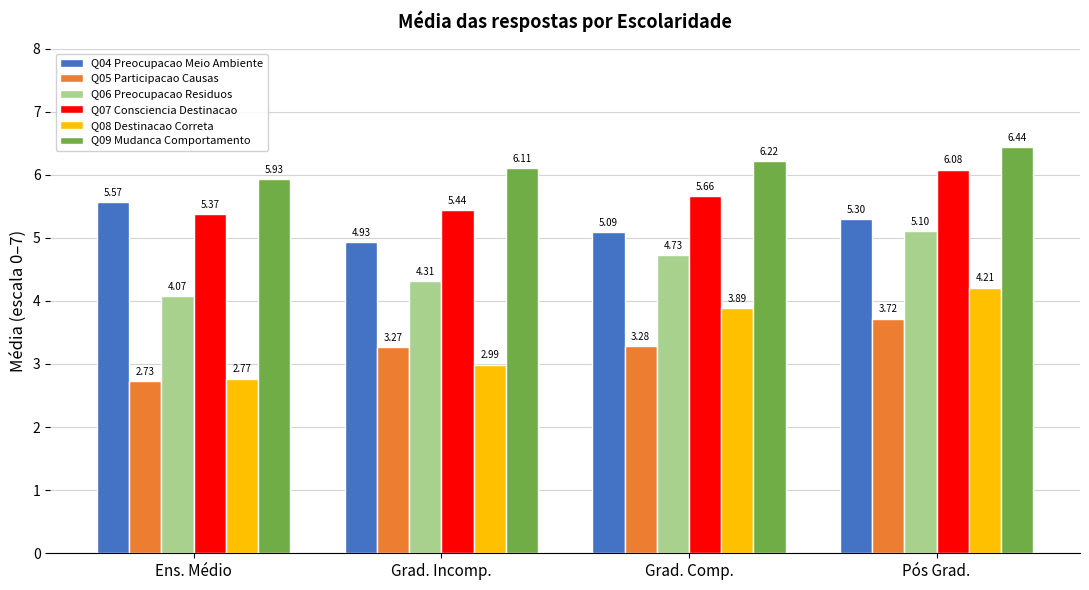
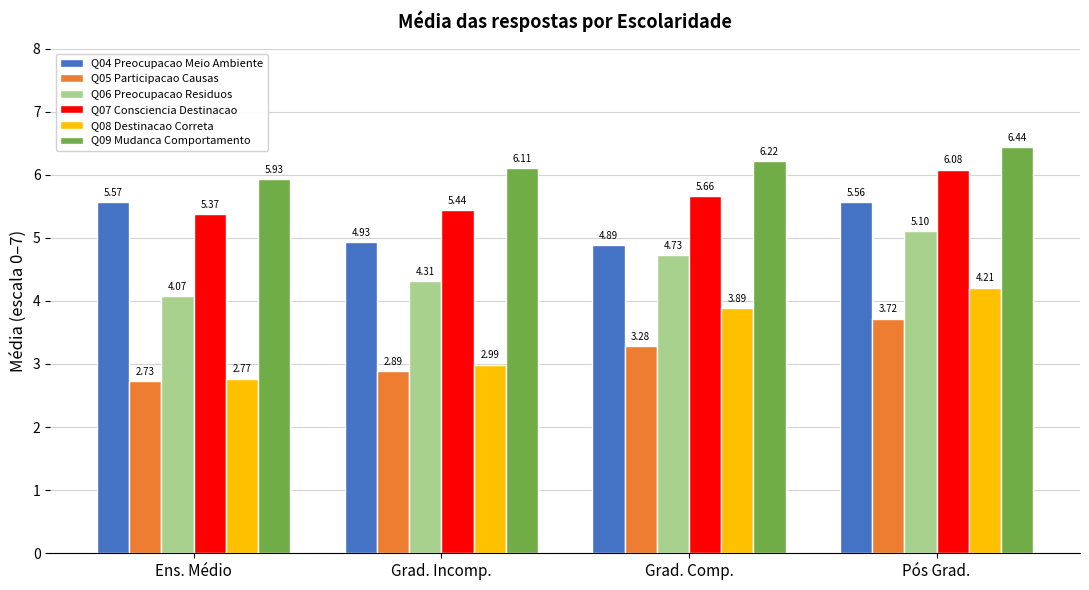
Q05 Participacao Causas, Grad. Incomp.: 3.27 -> 2.89
Q04 Preocupacao Meio Ambiente, Grad. Comp.: 5.09 -> 4.89
Q04 Preocupacao Meio Ambiente, Pós Grad.: 5.30 -> 5.56
